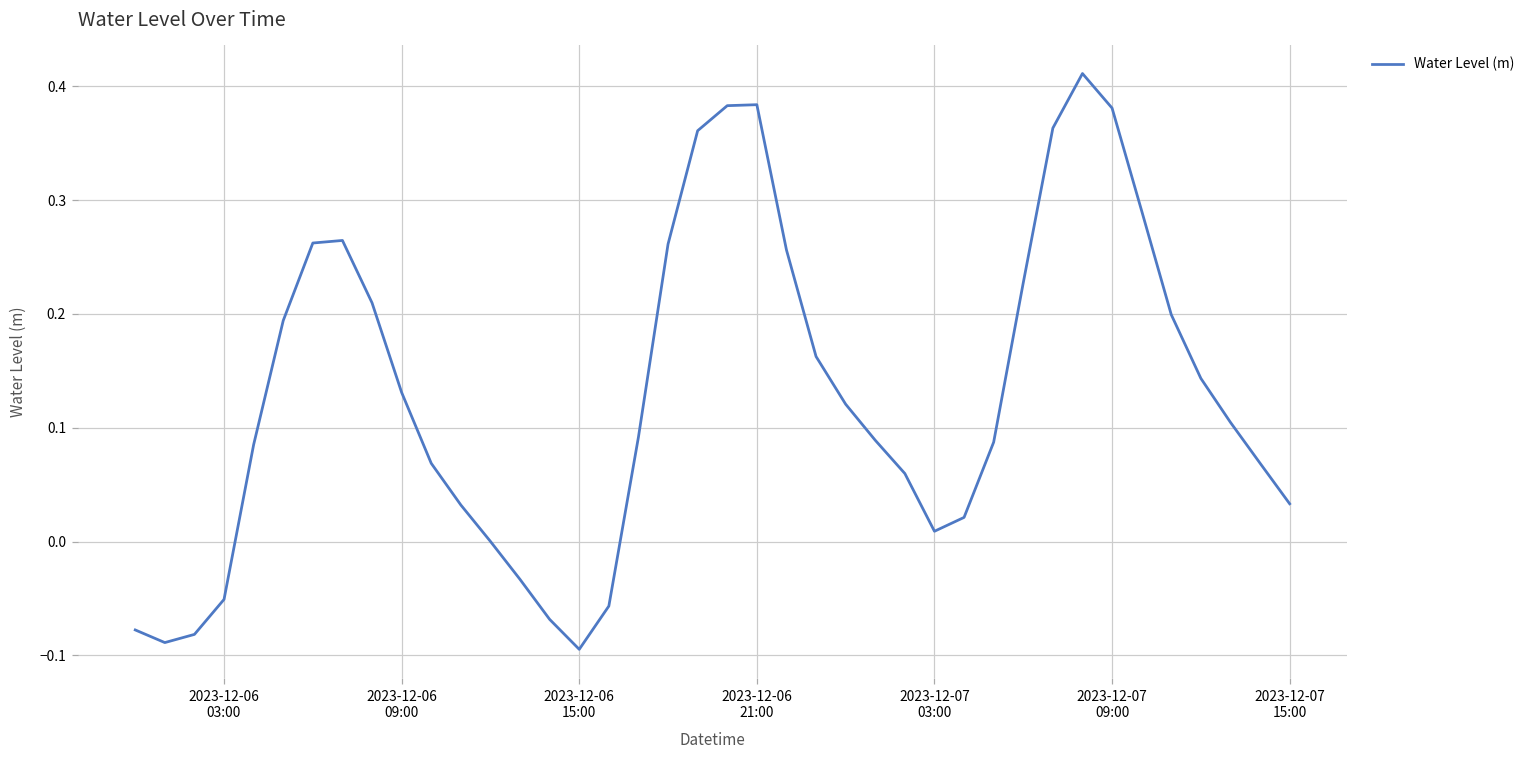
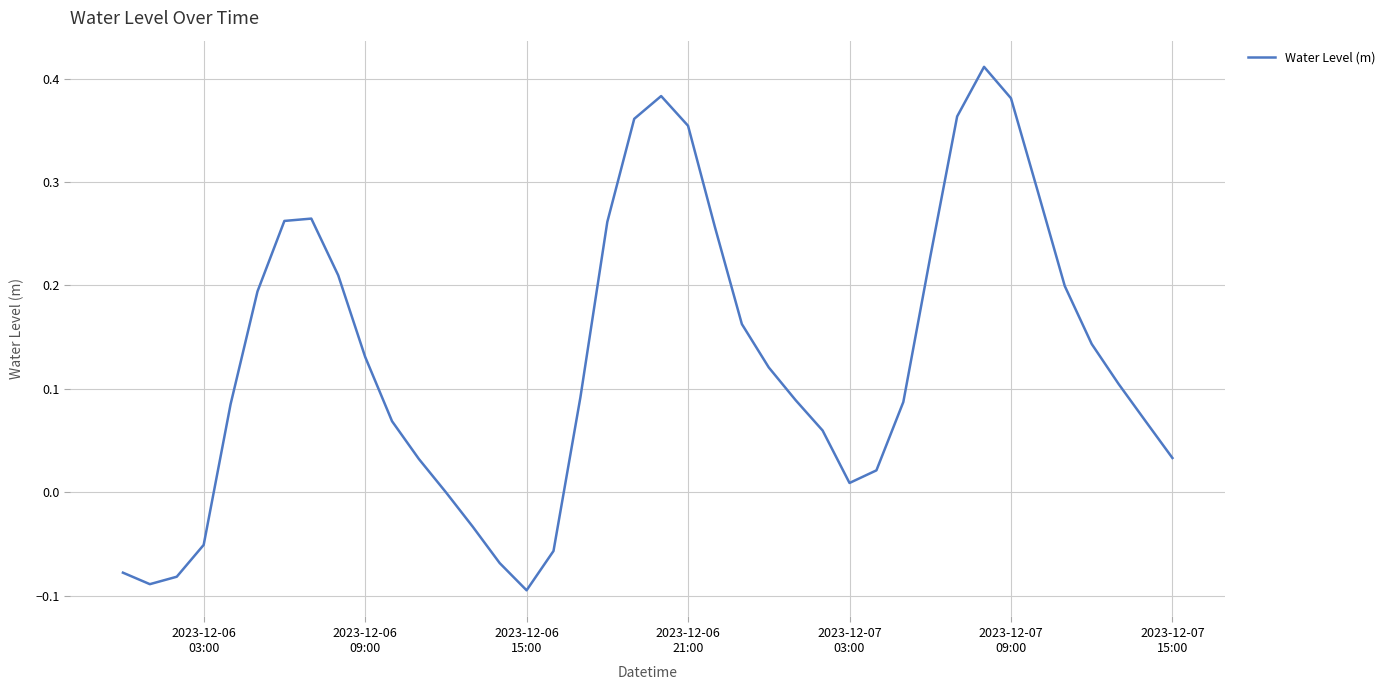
2023-12-06 21:00: 0.384 -> 0.354
